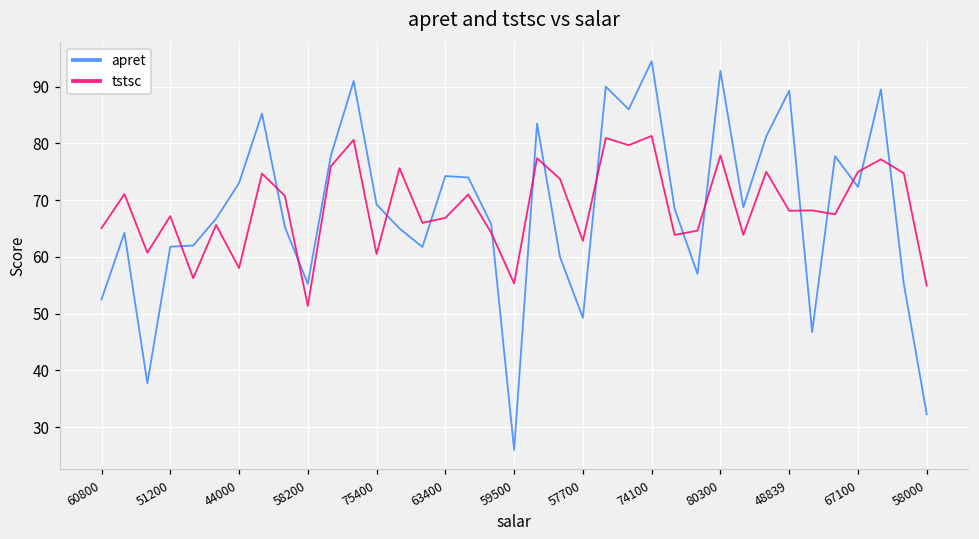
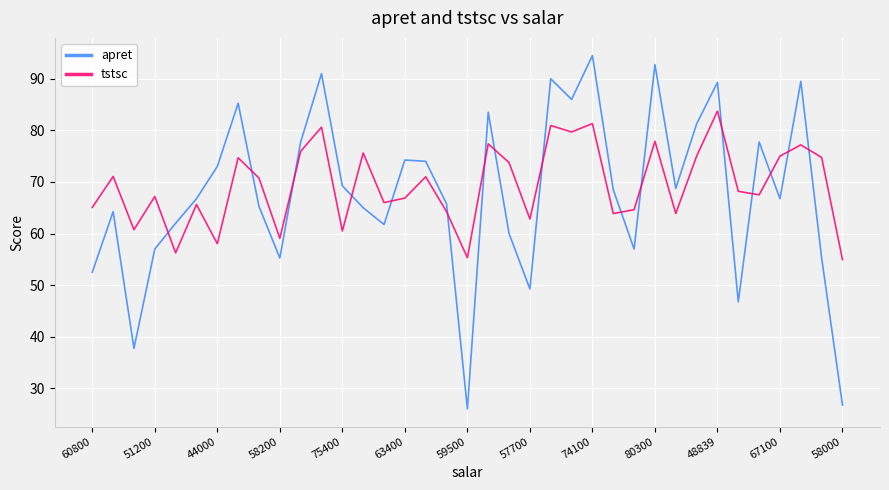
apret, 51200: 62 -> 57
tstsc, 58200: 51 -> 59
tstsc, 48839: 68 -> 84
apret, 67100: 72 -> 67
apret, 58000: 32 -> 27
